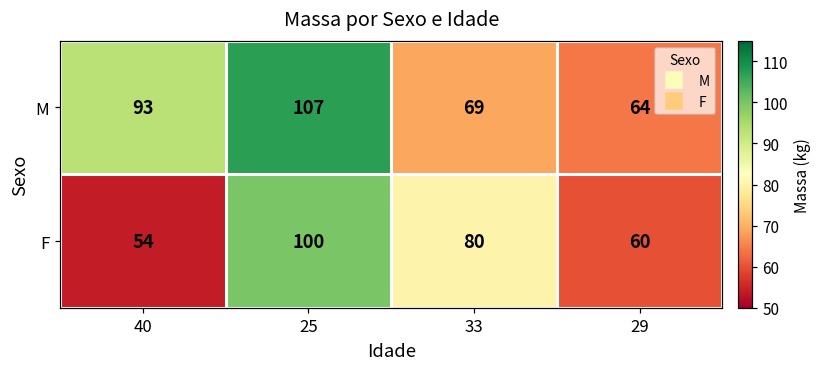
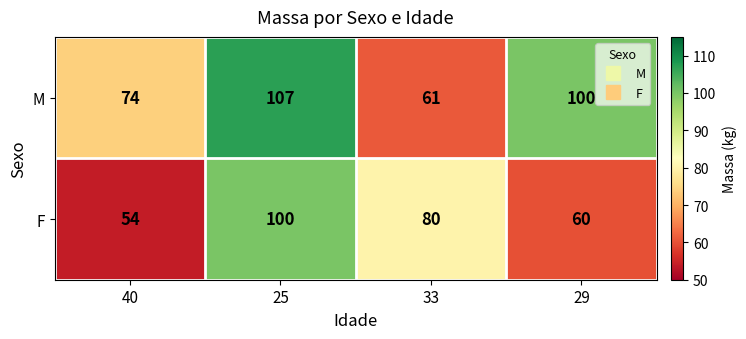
M, 40: 93 -> 74
M, 33: 69 -> 61
M, 29: 64 -> 100
